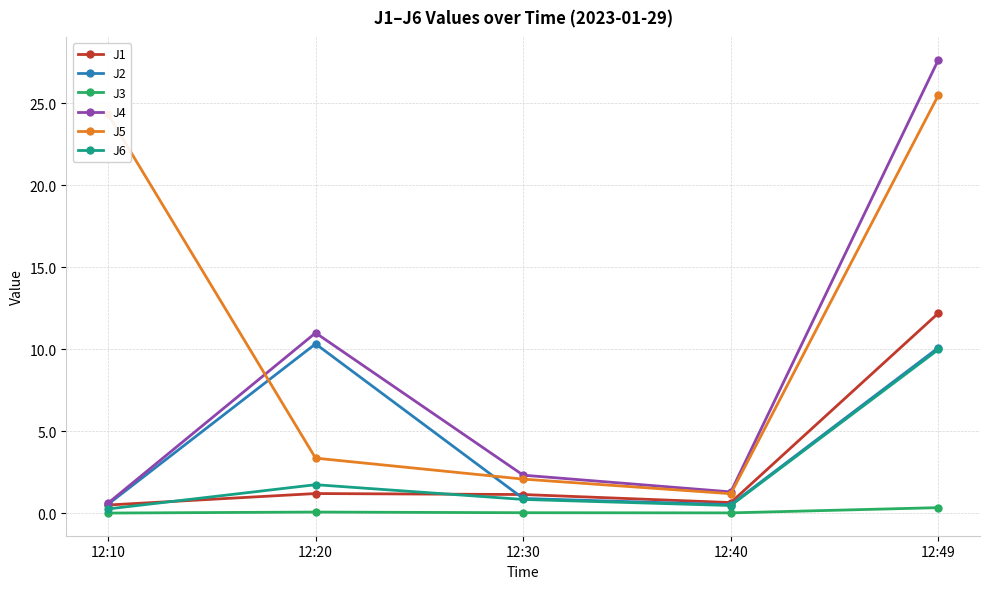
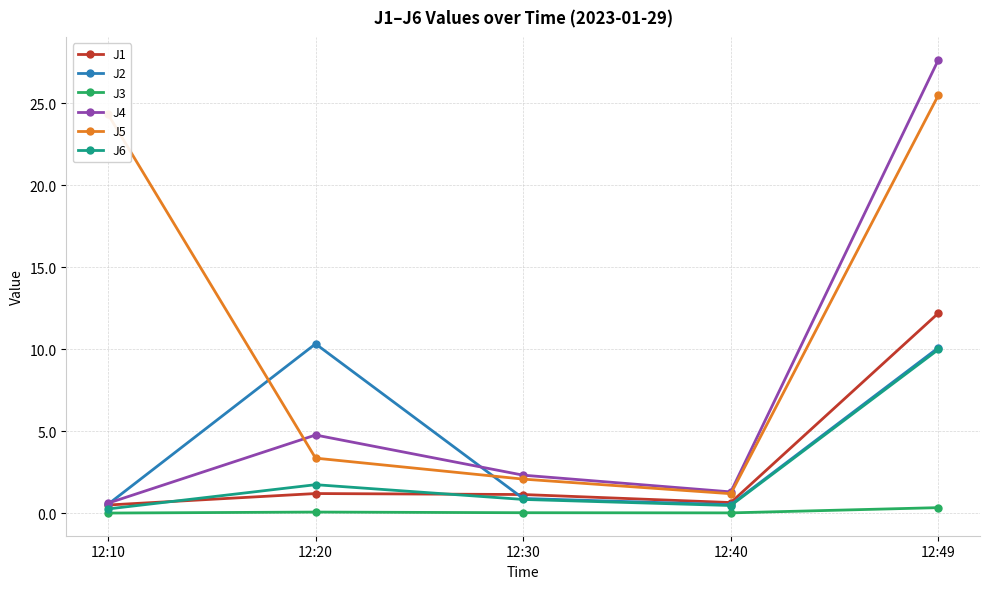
J4, 12:20: 11.0 -> 4.8
